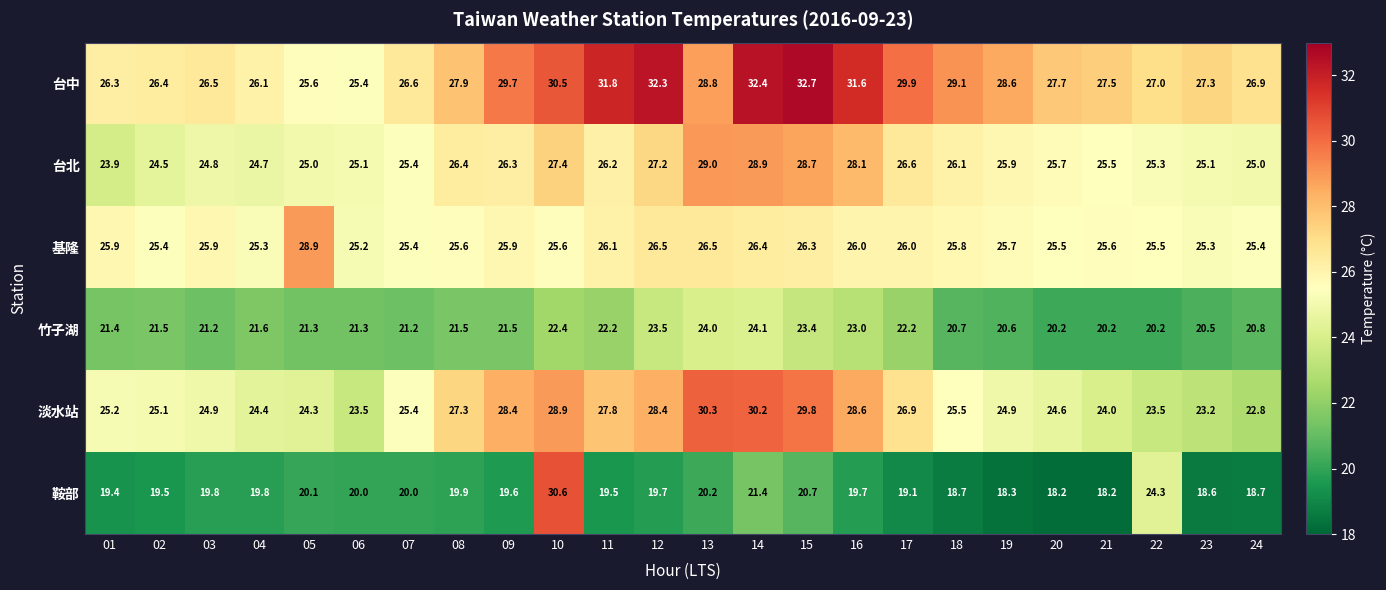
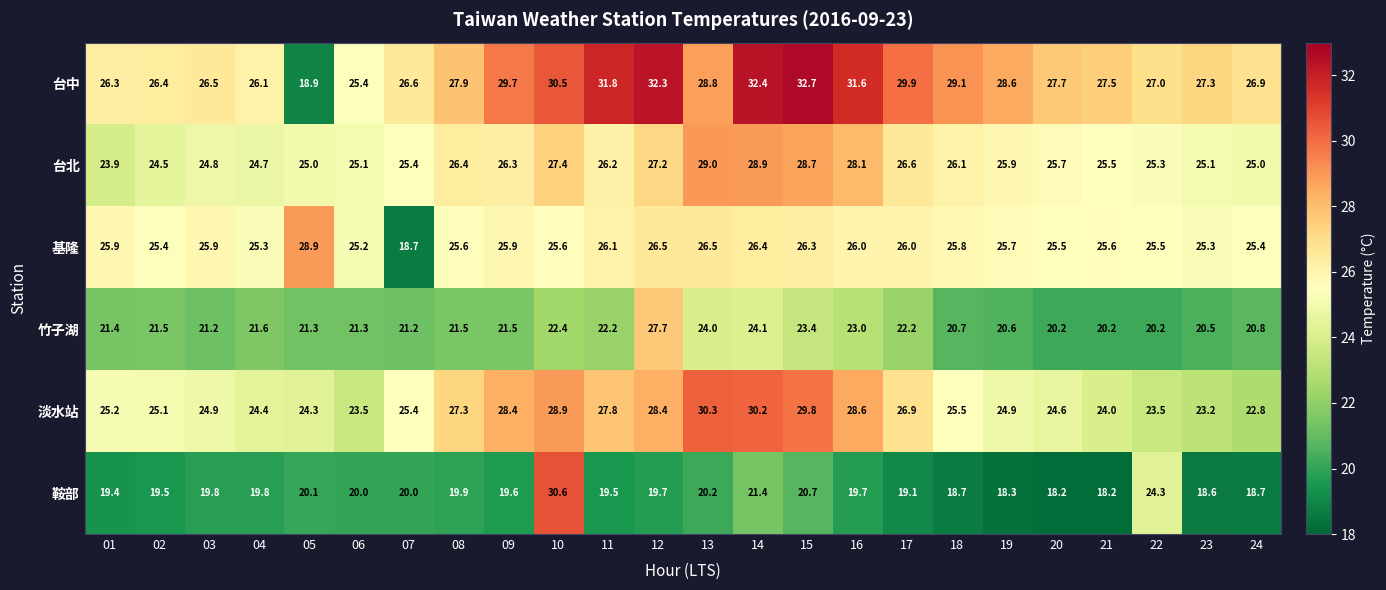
台中, 05: 25.6 -> 18.9
基隆, 07: 25.4 -> 18.7
竹子湖, 12: 23.5 -> 27.7
